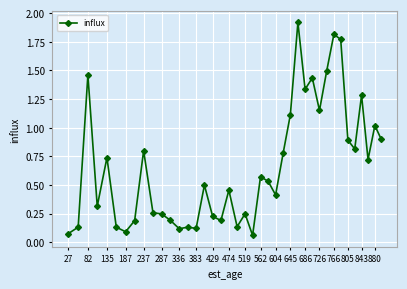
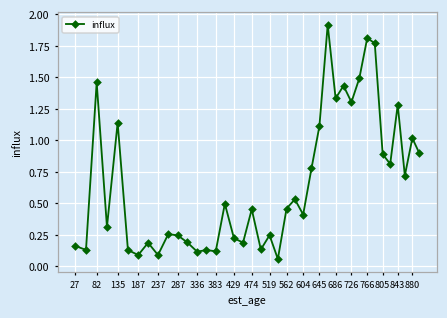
27: 0.07 -> 0.16
135: 0.74 -> 1.14
237: 0.80 -> 0.09
562: 0.57 -> 0.46
726: 1.15 -> 1.30
